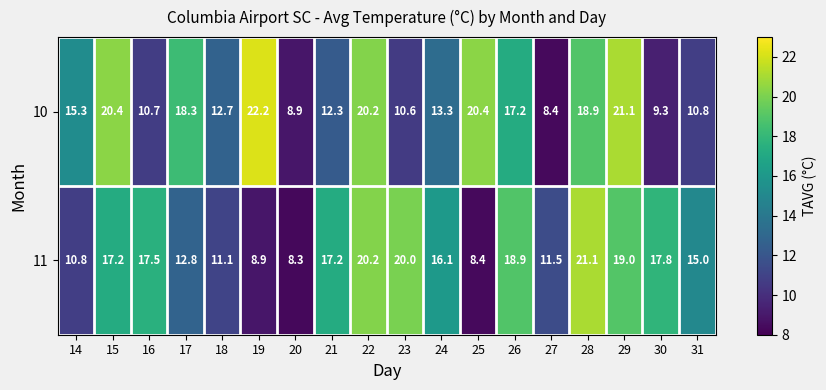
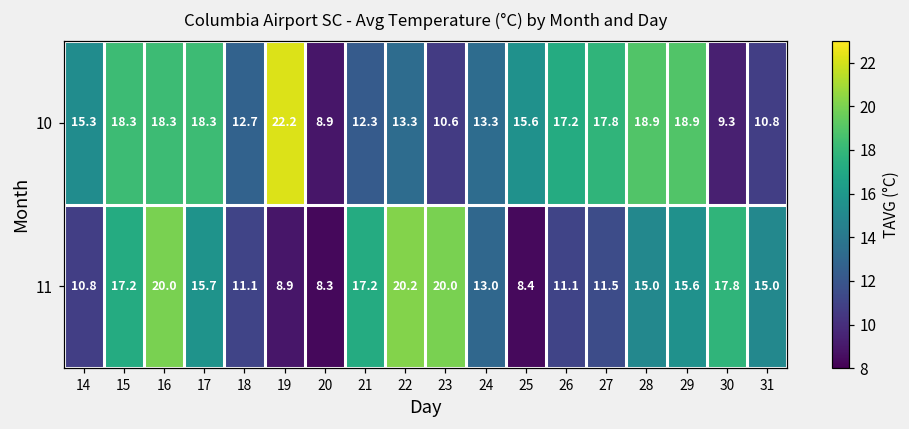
10, 15: 20.4 -> 18.3
10, 16: 10.7 -> 18.3
10, 22: 20.2 -> 13.3
10, 25: 20.4 -> 15.6
10, 27: 8.4 -> 17.8
10, 29: 21.1 -> 18.9
11, 16: 17.5 -> 20.0
11, 17: 12.8 -> 15.7
11, 24: 16.1 -> 13.0
11, 26: 18.9 -> 11.1
11, 28: 21.1 -> 15.0
11, 29: 19.0 -> 15.6
